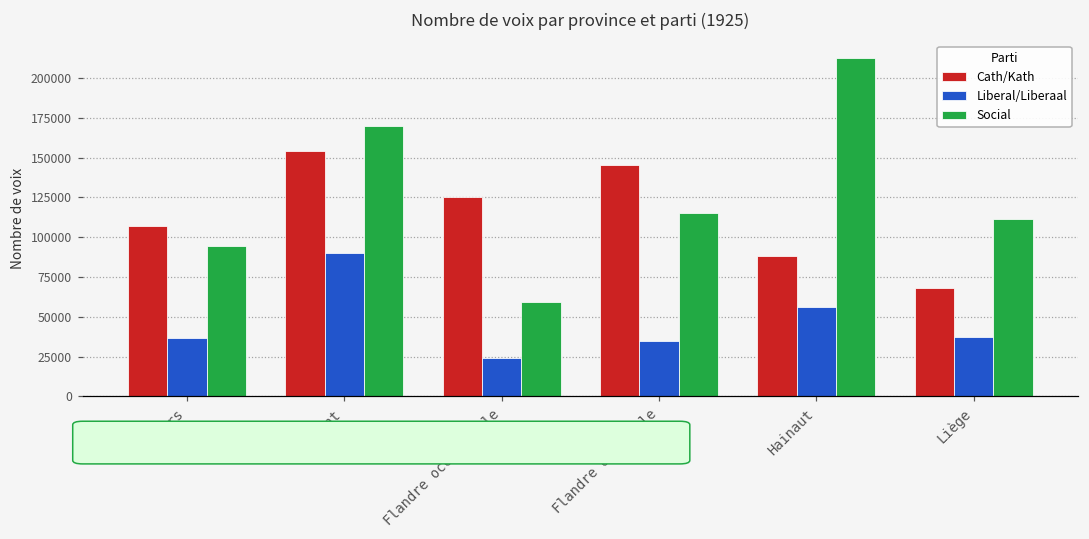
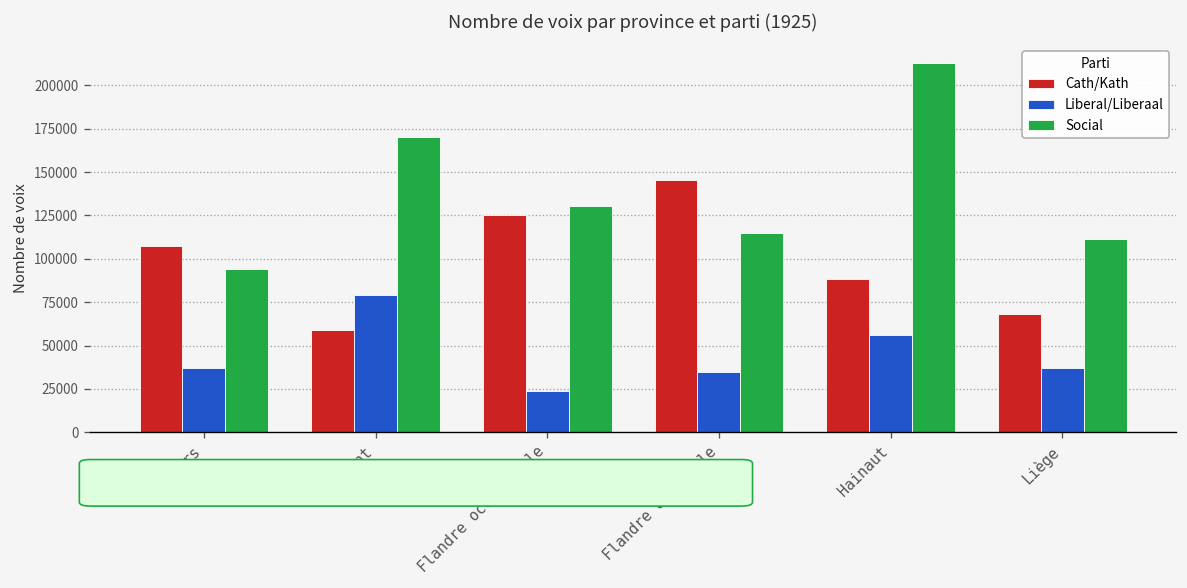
Cath/Kath, Brabant: 154000 -> 59000
Liberal/Liberaal, Brabant: 90000 -> 79000
Social, Flandre occidentale: 59000 -> 130000
